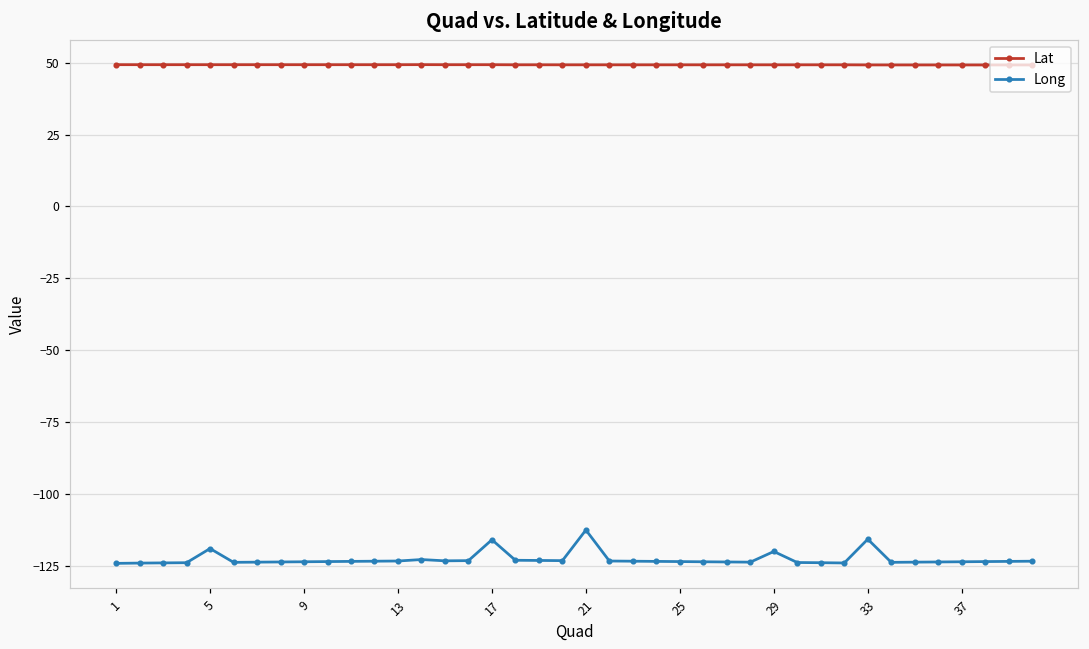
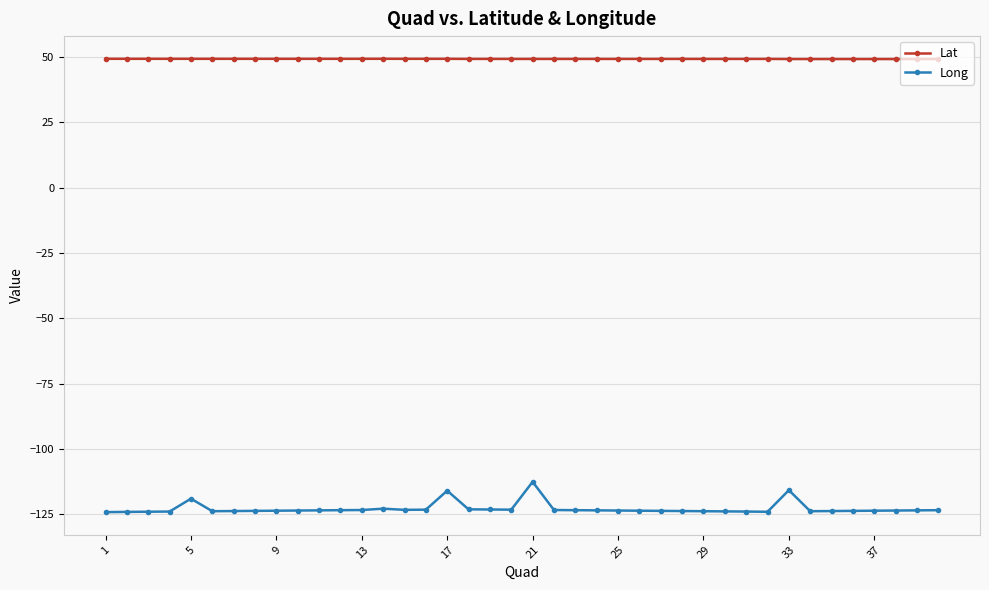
Long, 29: -120 -> -124
